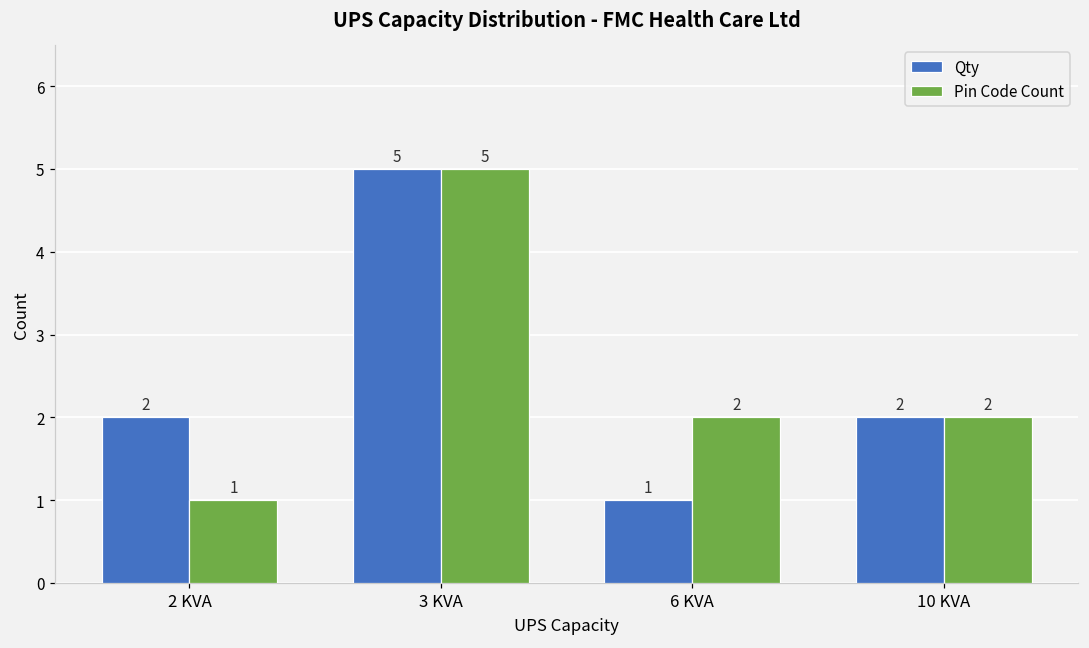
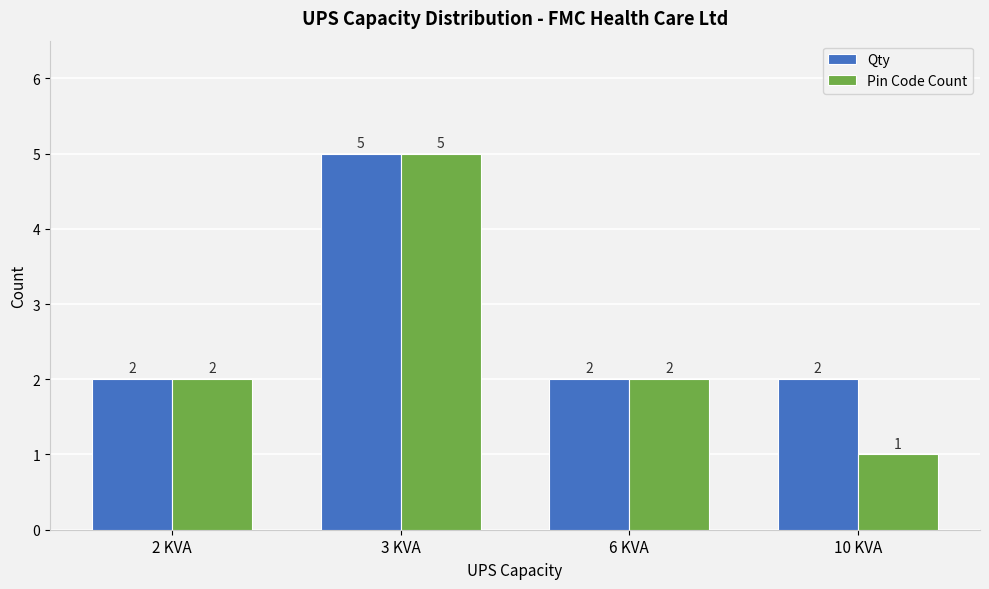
Pin Code Count, 2 KVA: 1 -> 2
Qty, 6 KVA: 1 -> 2
Pin Code Count, 10 KVA: 2 -> 1
